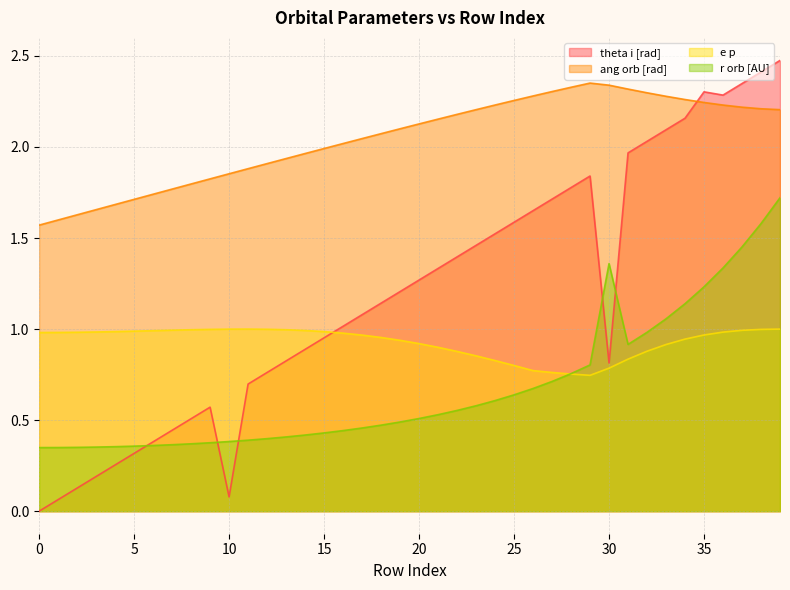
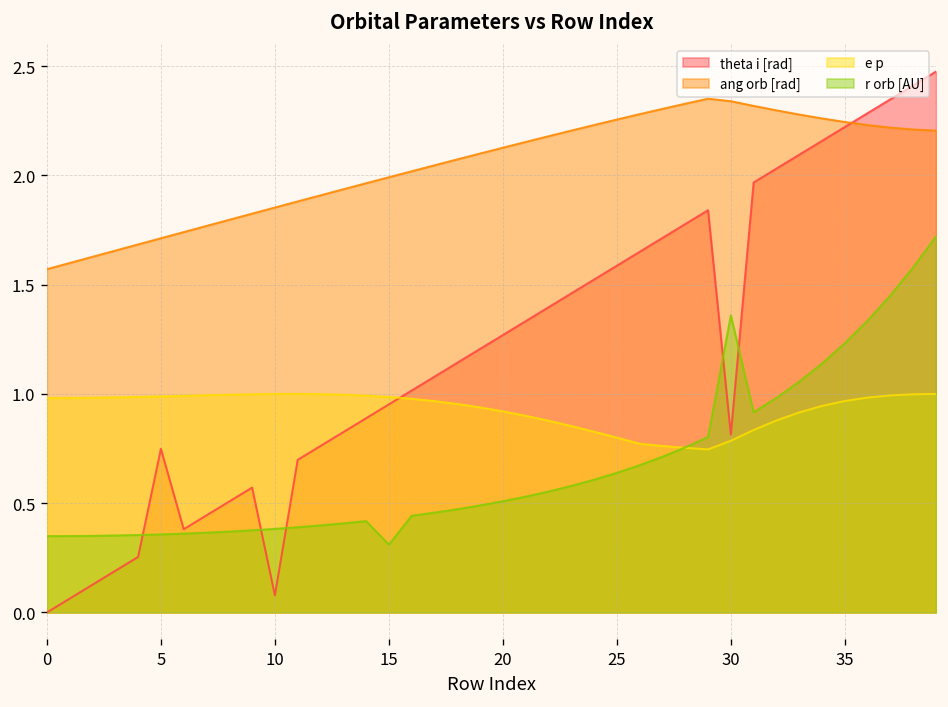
theta i [rad], 5: 0.32 -> 0.75
r orb [AU], 15: 0.43 -> 0.31
theta i [rad], 35: 2.30 -> 2.22
